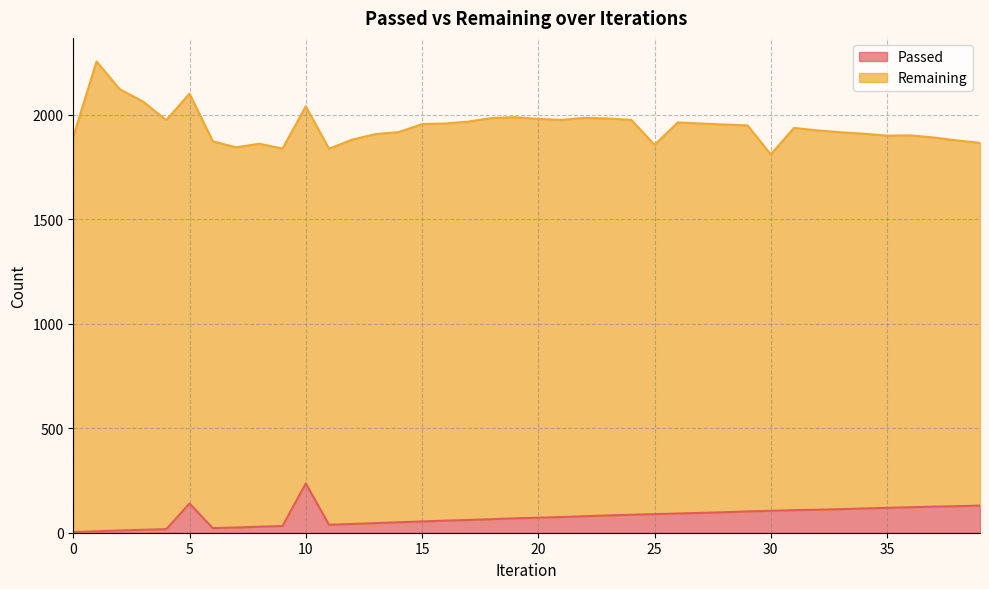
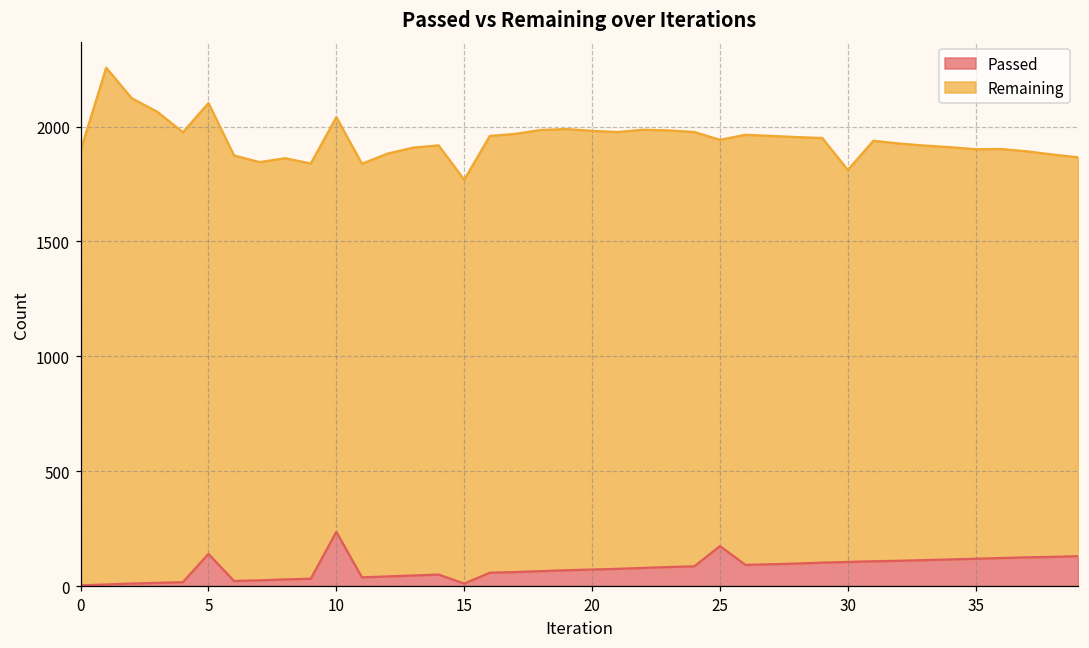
Passed, 15: 50 -> 10
Remaining, 15: 1900 -> 1760
Passed, 25: 90 -> 170
